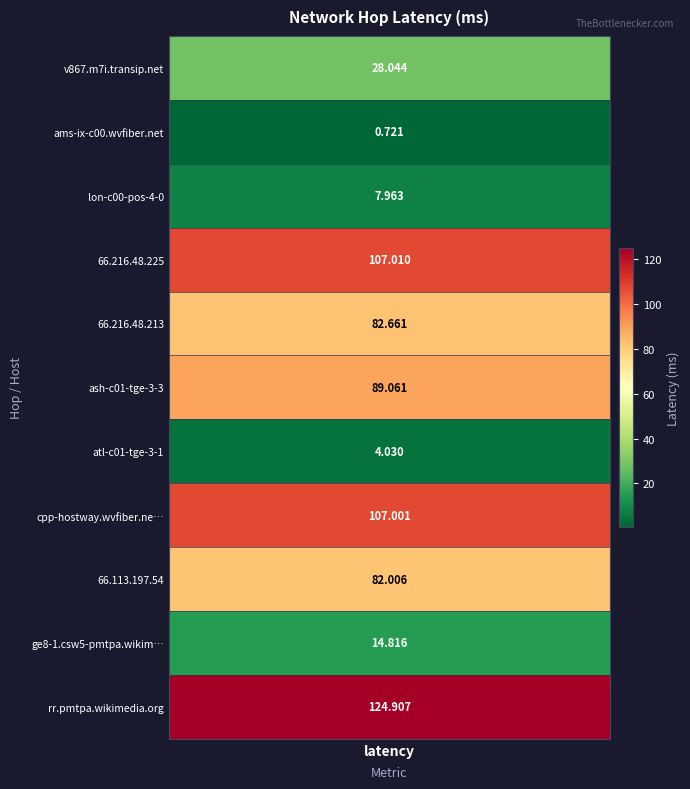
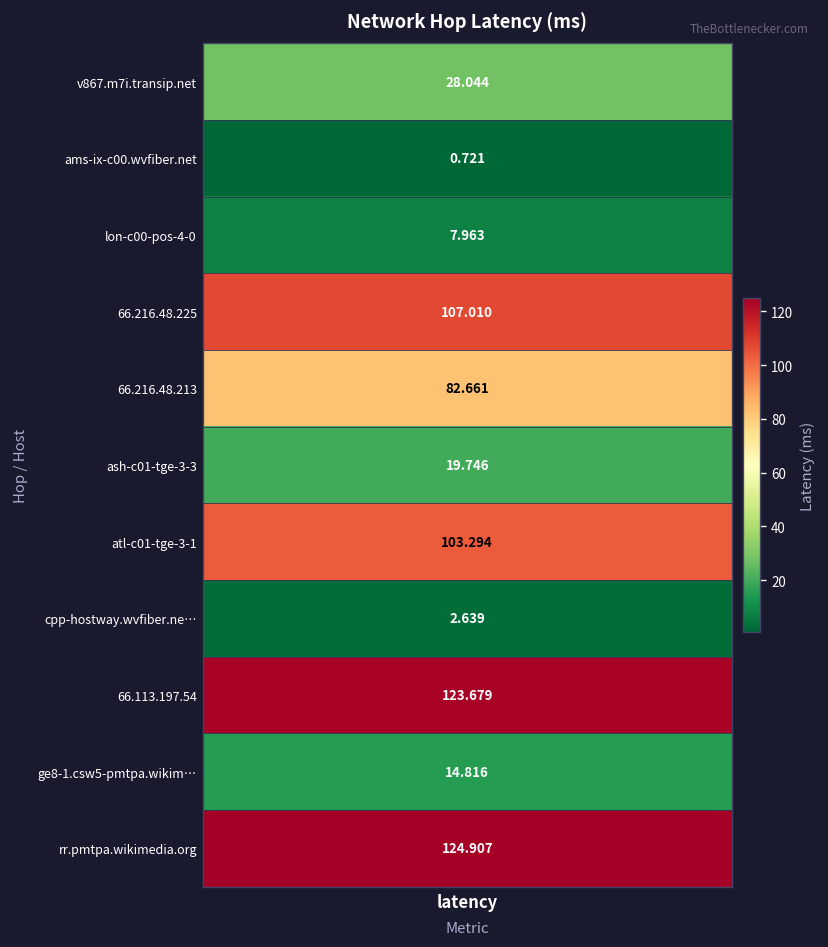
ash-c01-tge-3-3, latency: 89.061 -> 19.746
atl-c01-tge-3-1, latency: 4.030 -> 103.294
cpp-hostway.wvfiber.ne…, latency: 107.001 -> 2.639
66.113.197.54, latency: 82.006 -> 123.679
